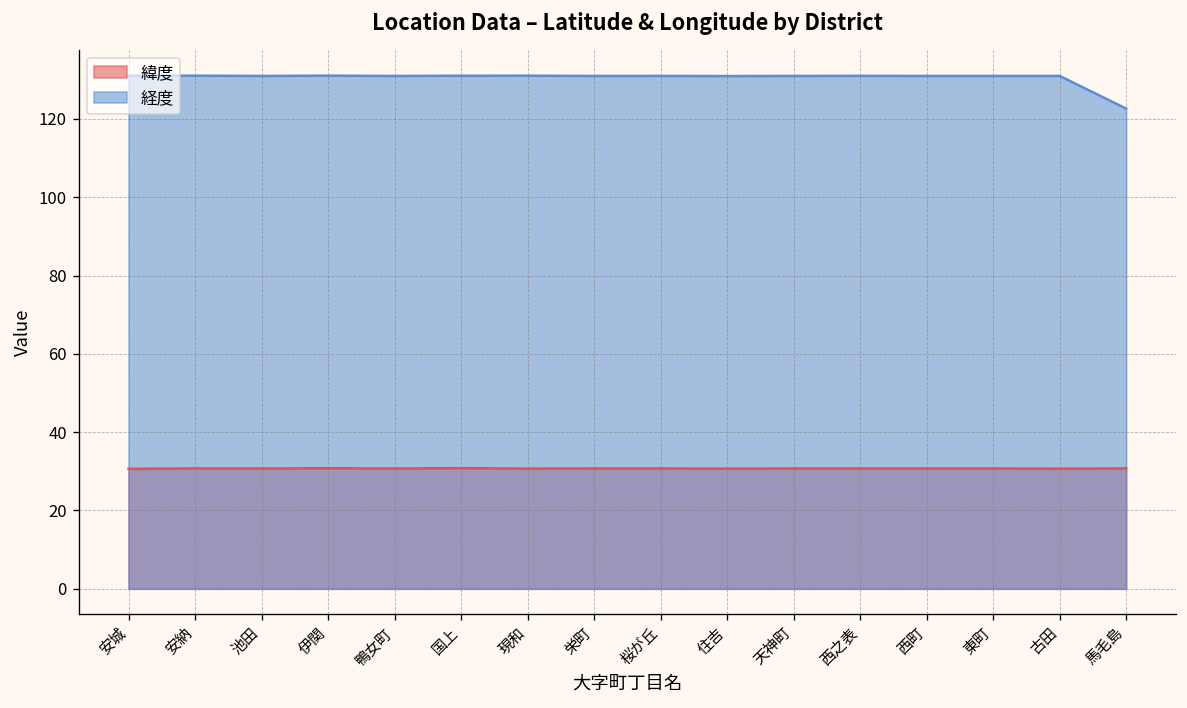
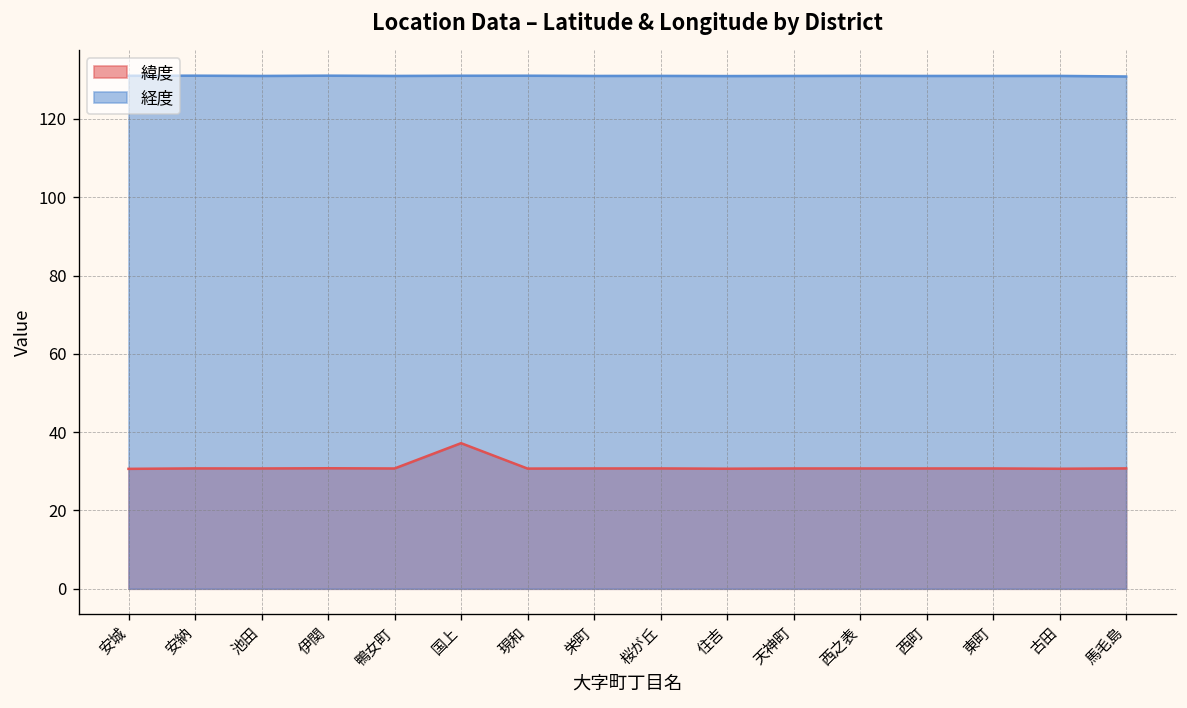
緯度, 国上: 31 -> 37
経度, 馬毛島: 123 -> 131
